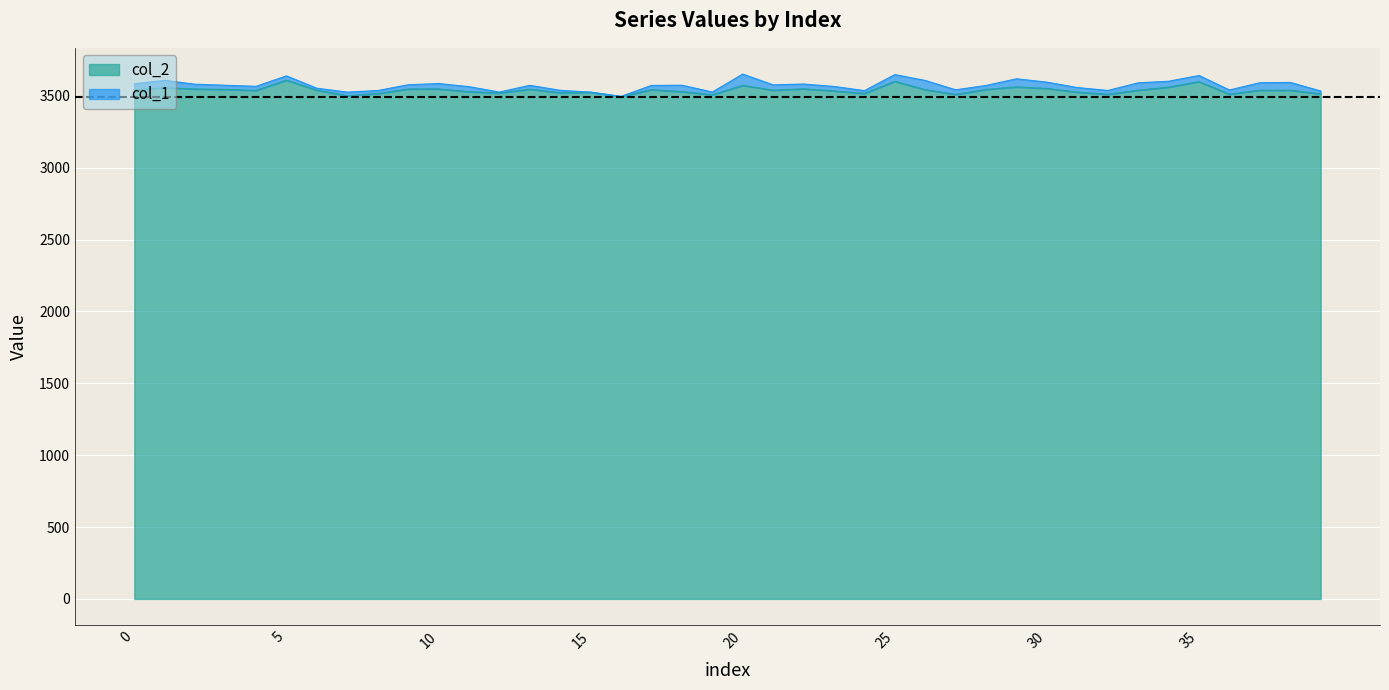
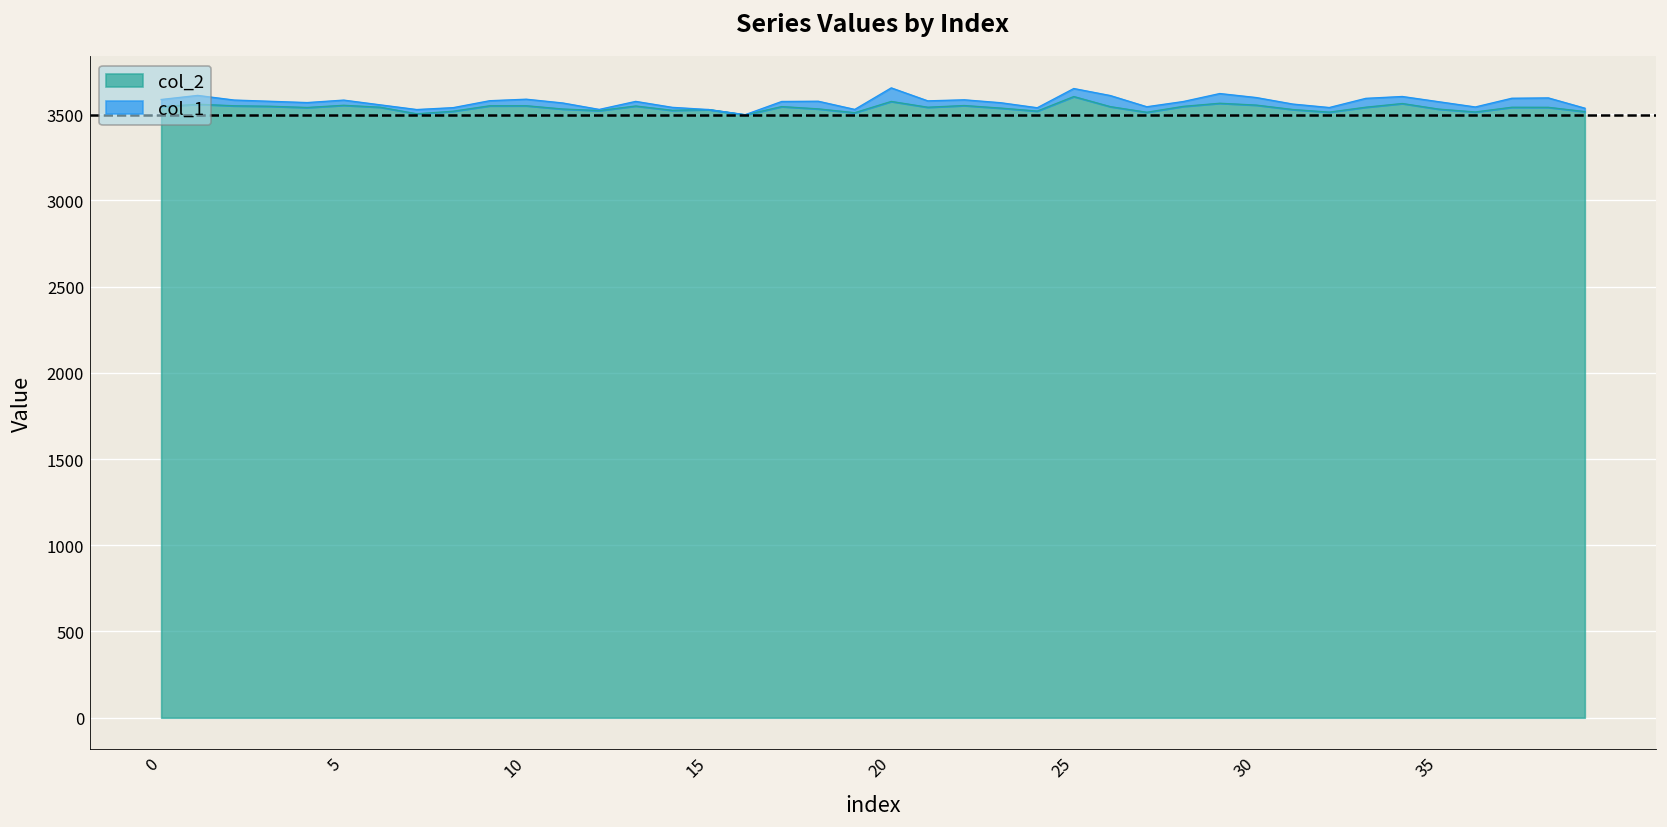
col_2, 5: 3610 -> 3550
col_2, 35: 3600 -> 3530
